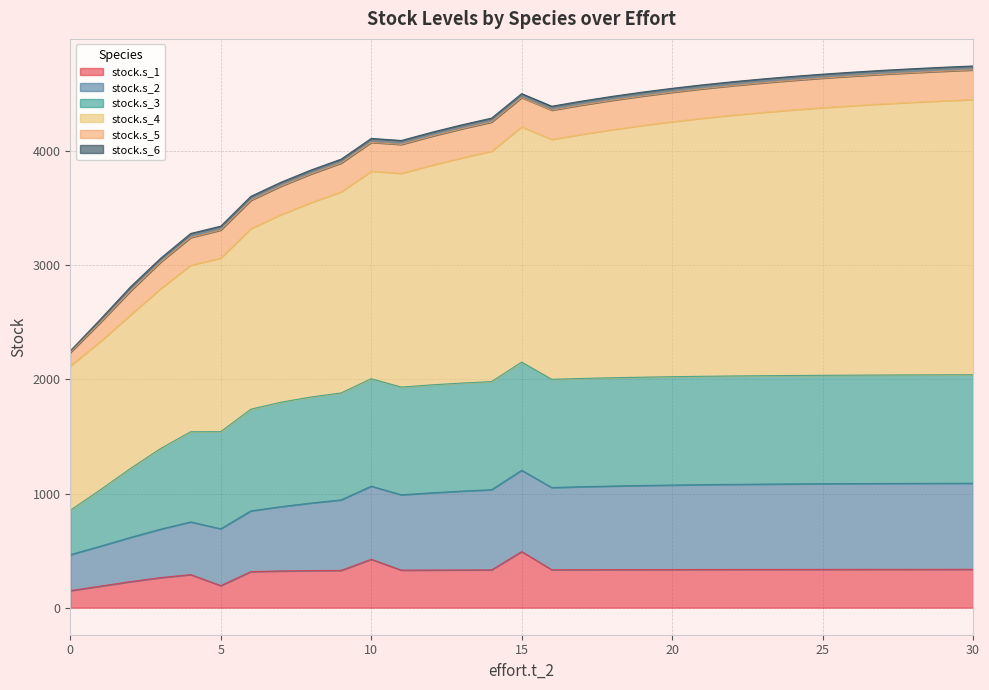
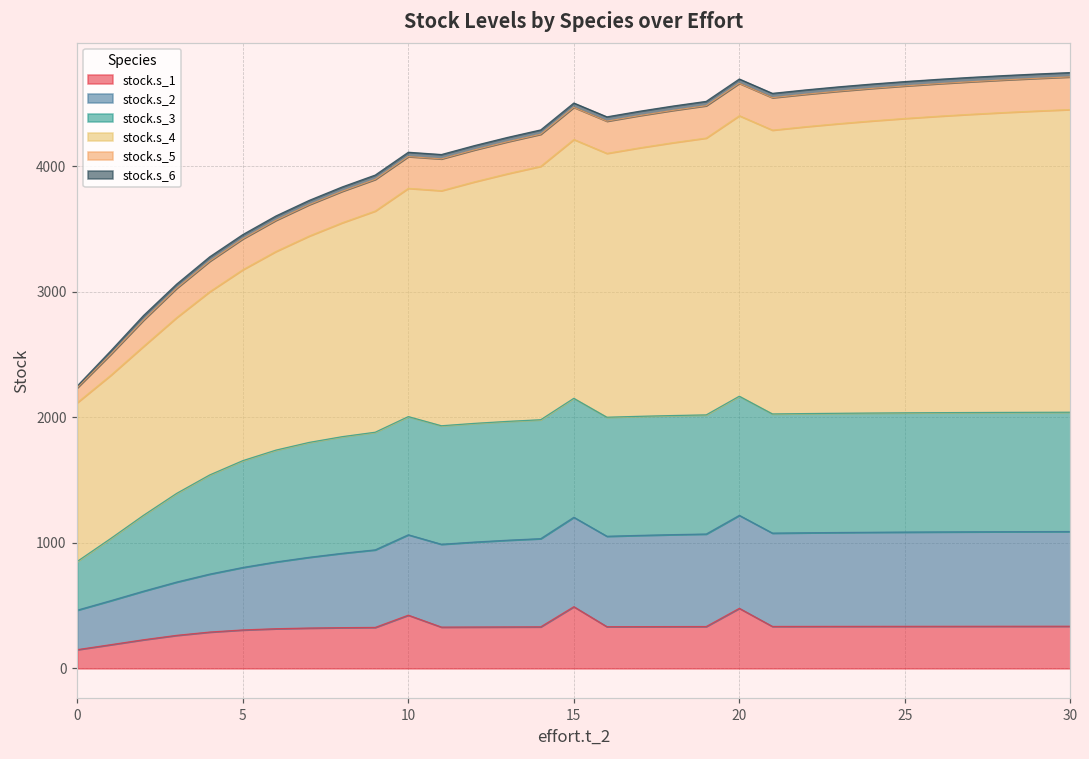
stock.s_1, 5: 190 -> 310
stock.s_1, 20: 330 -> 480
